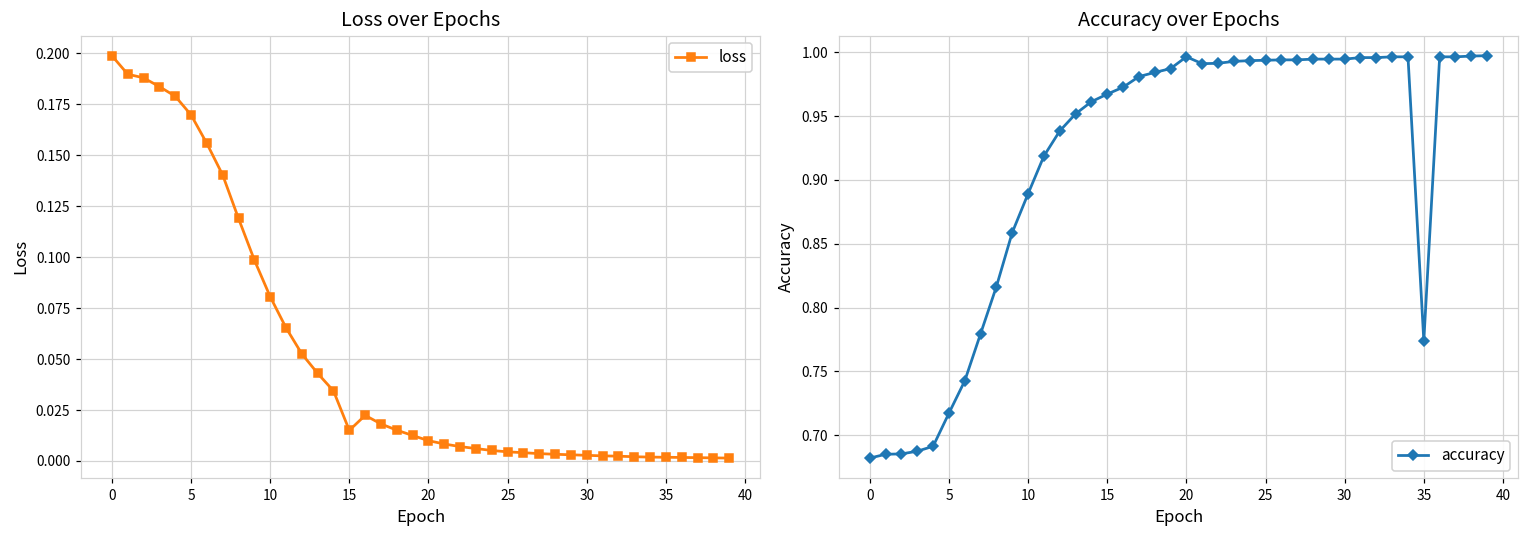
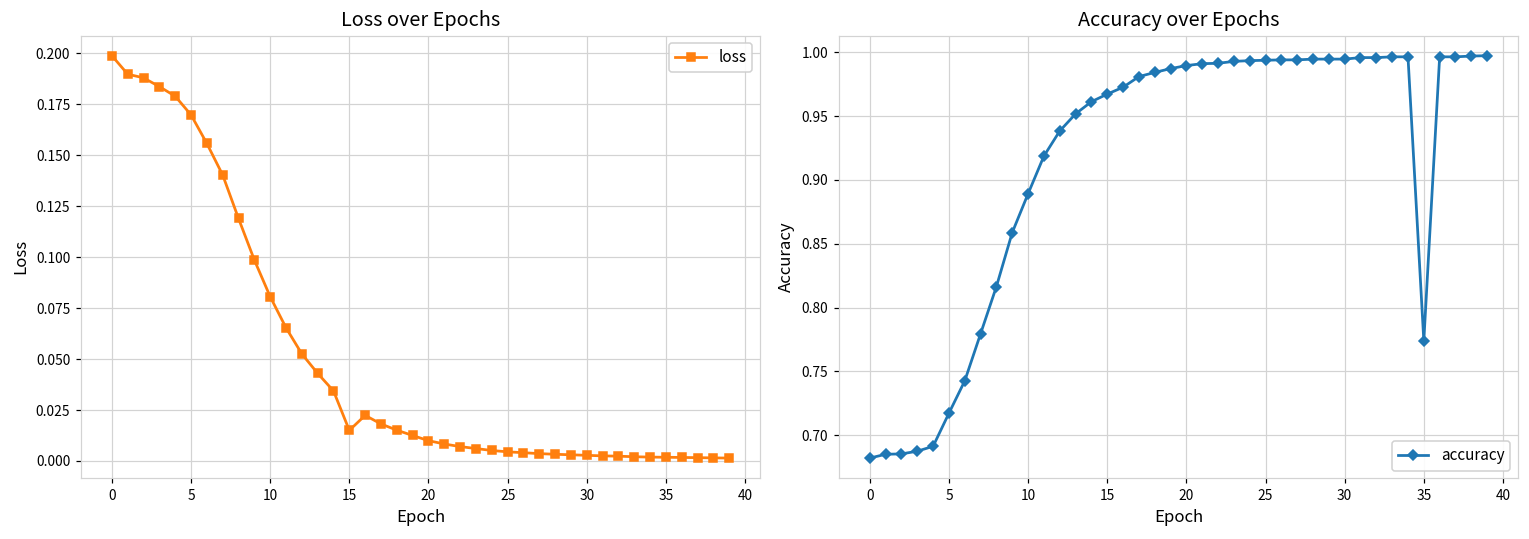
Accuracy over Epochs, 20: 0.996 -> 0.990
